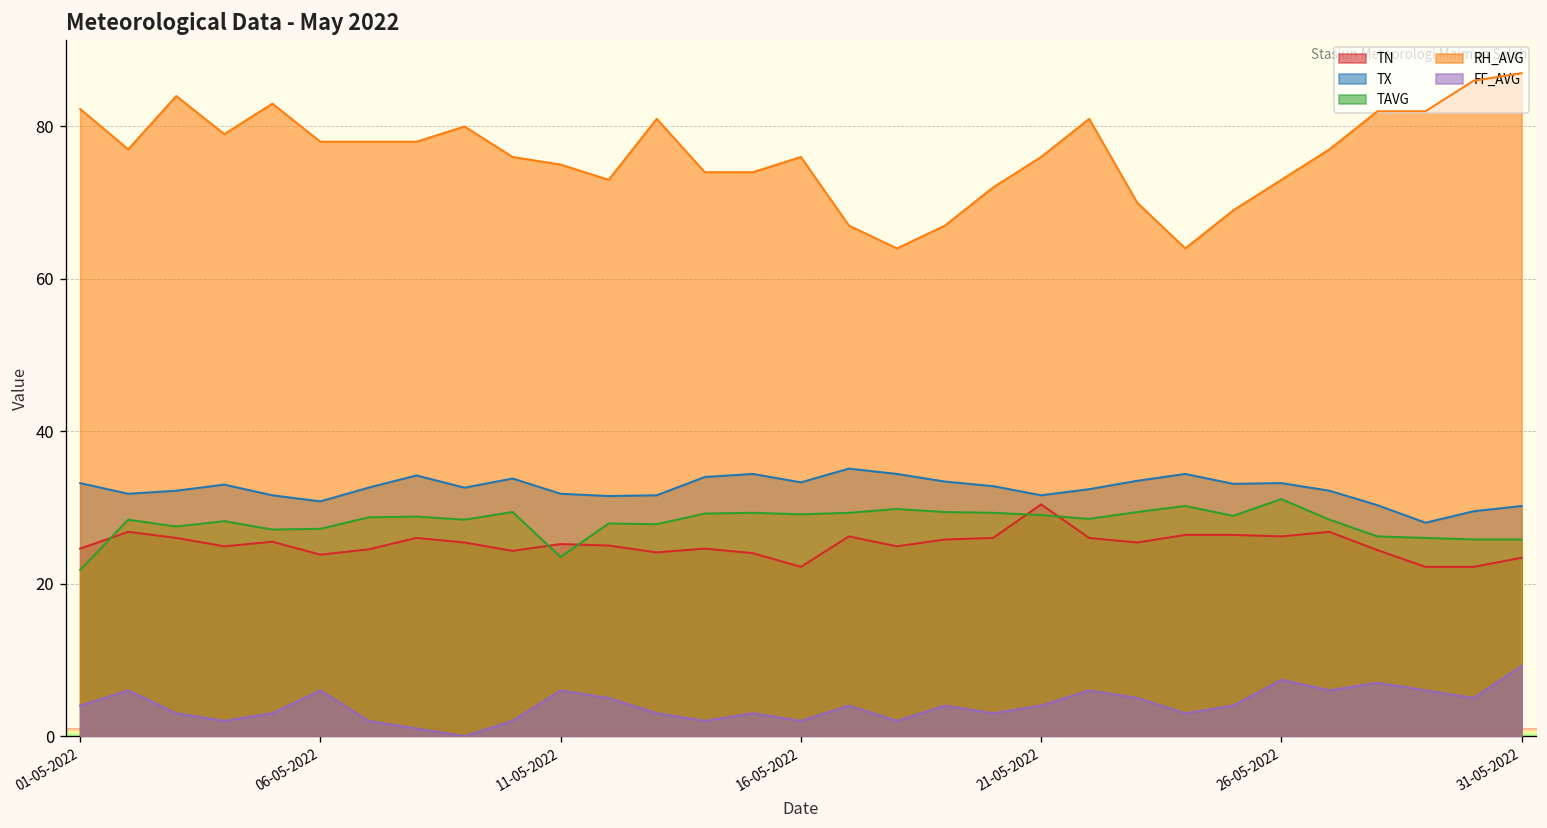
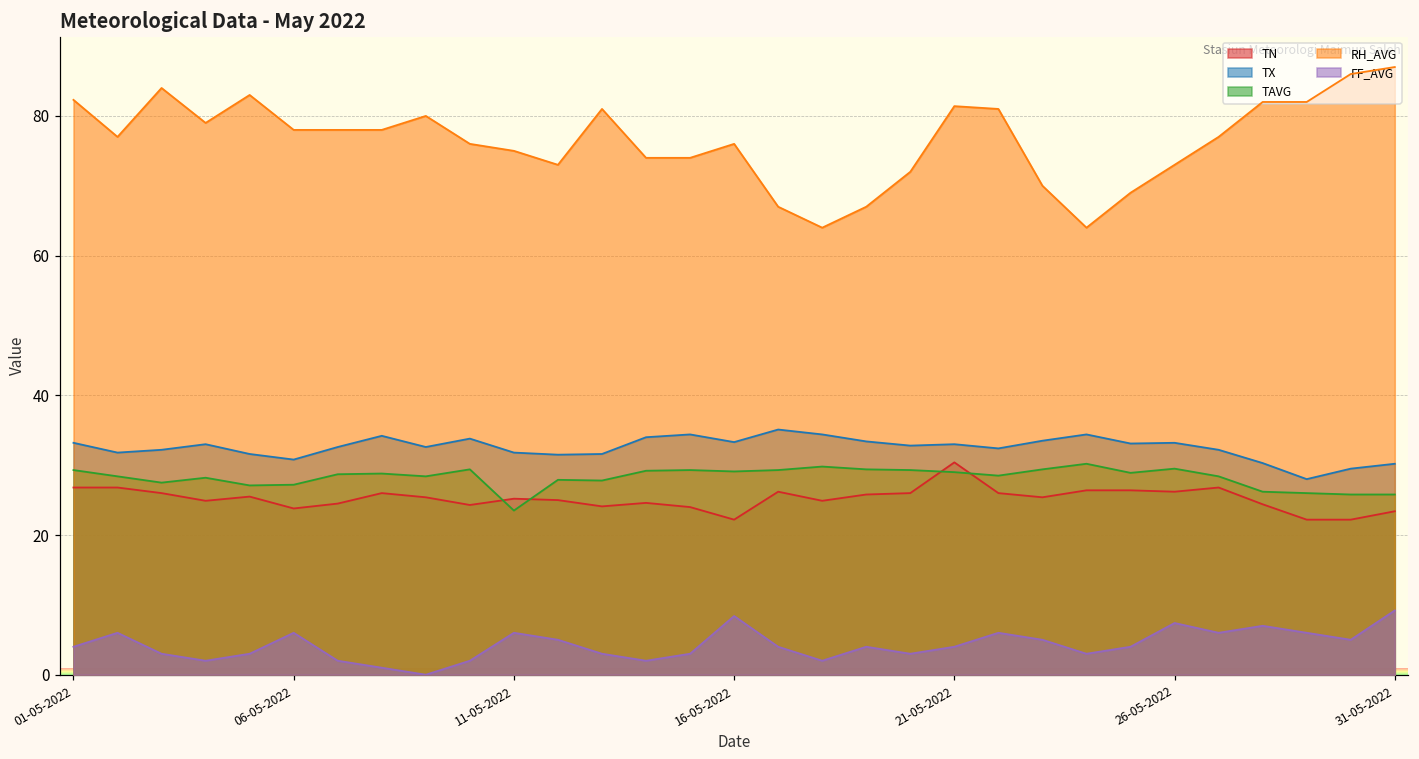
TN, 01-05-2022: 25 -> 27
TAVG, 01-05-2022: 22 -> 29
FF_AVG, 16-05-2022: 2 -> 8
TX, 21-05-2022: 32 -> 33
RH_AVG, 21-05-2022: 76 -> 81
TAVG, 26-05-2022: 31 -> 30
